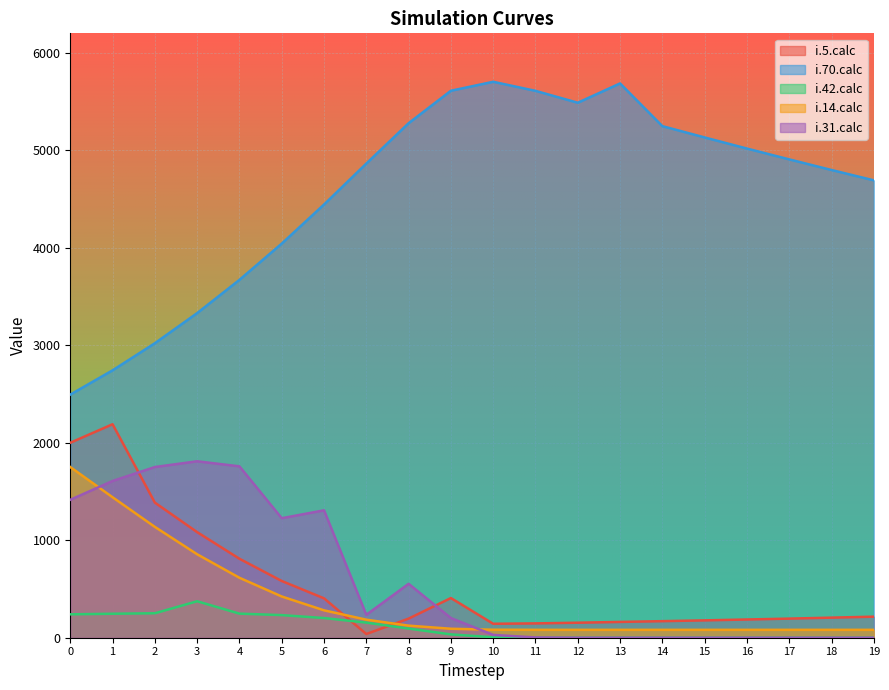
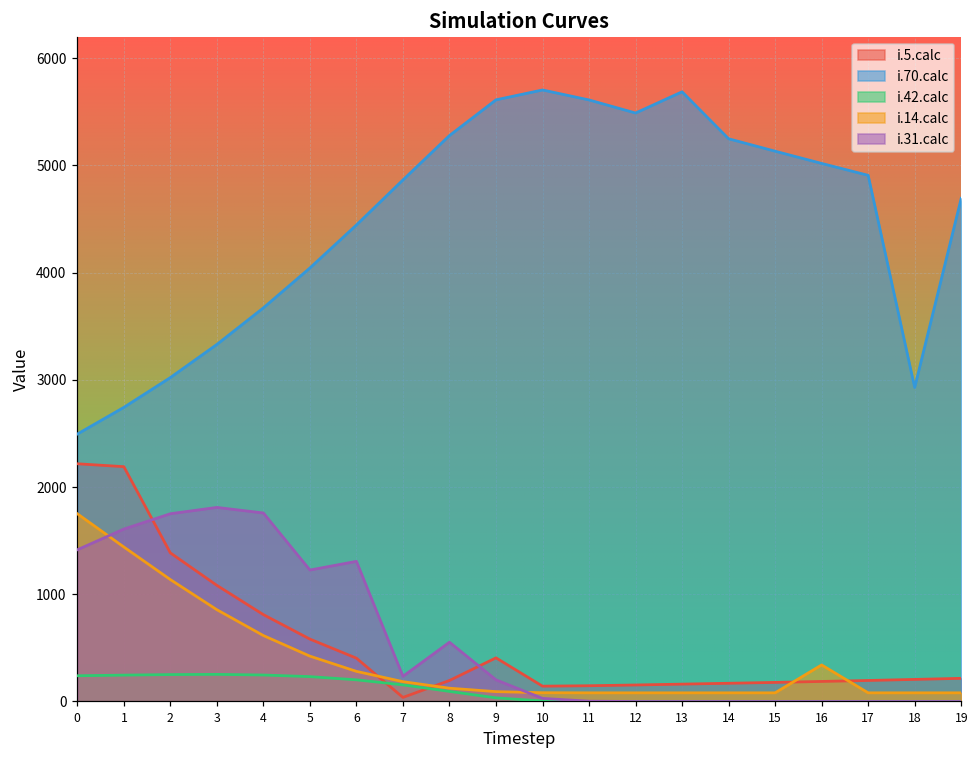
i.5.calc, 0: 2000 -> 2200
i.42.calc, 3: 400 -> 300
i.14.calc, 16: 100 -> 300
i.70.calc, 18: 4800 -> 2900
